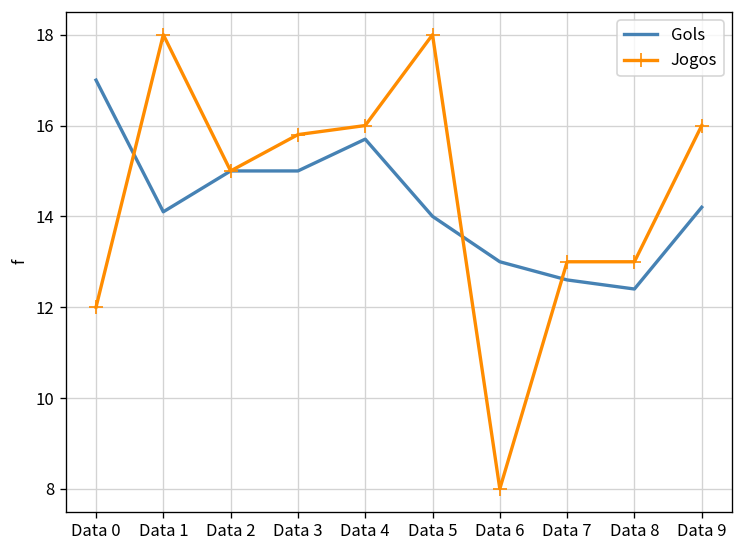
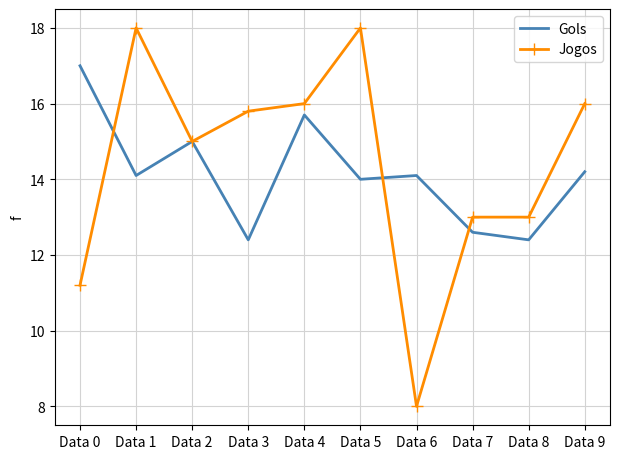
Jogos, Data 0: 12.0 -> 11.2
Gols, Data 3: 15.0 -> 12.4
Gols, Data 6: 13.0 -> 14.1
